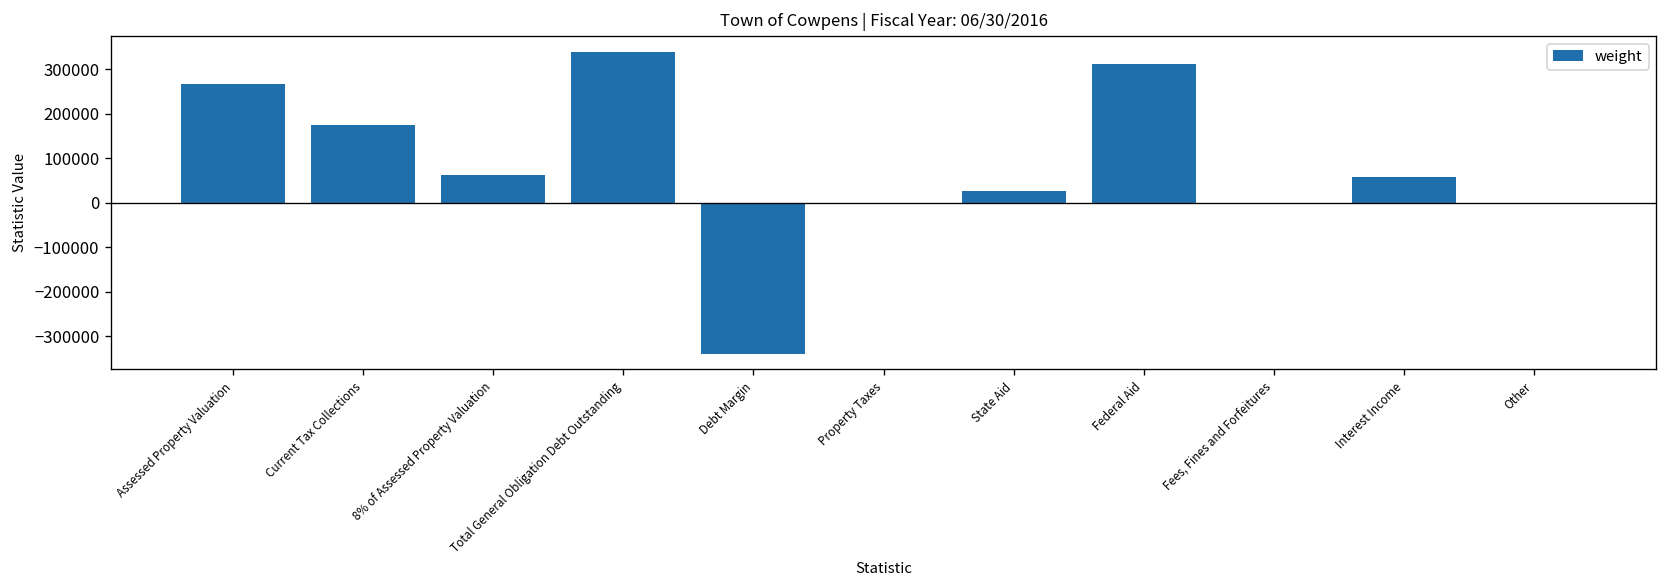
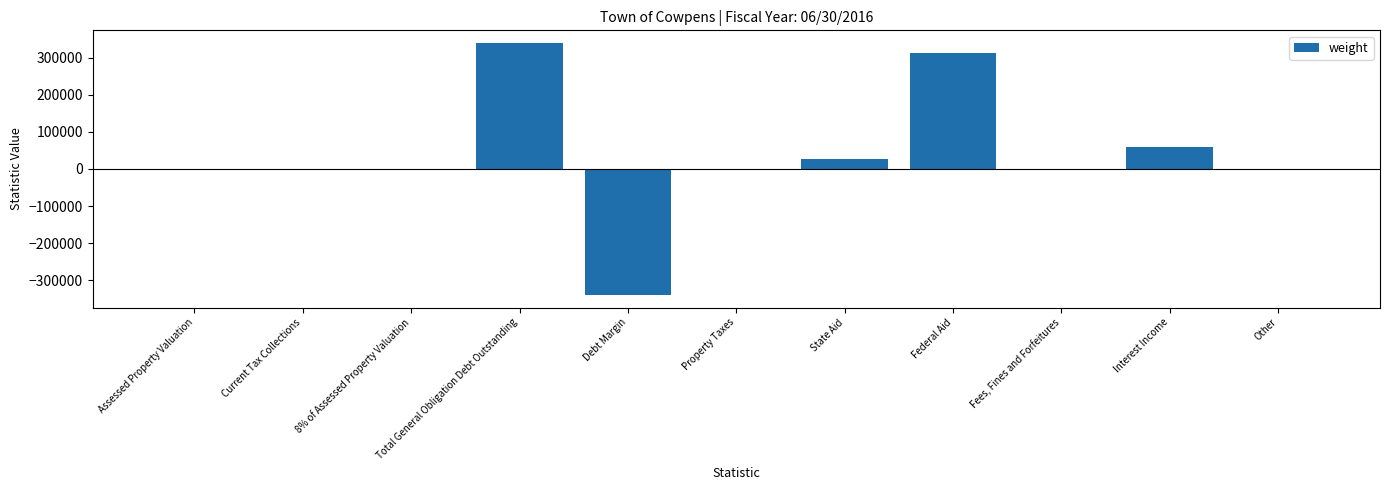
Assessed Property Valuation: 270000 -> 0
Current Tax Collections: 170000 -> 0
8% of Assessed Property Valuation: 60000 -> 0
